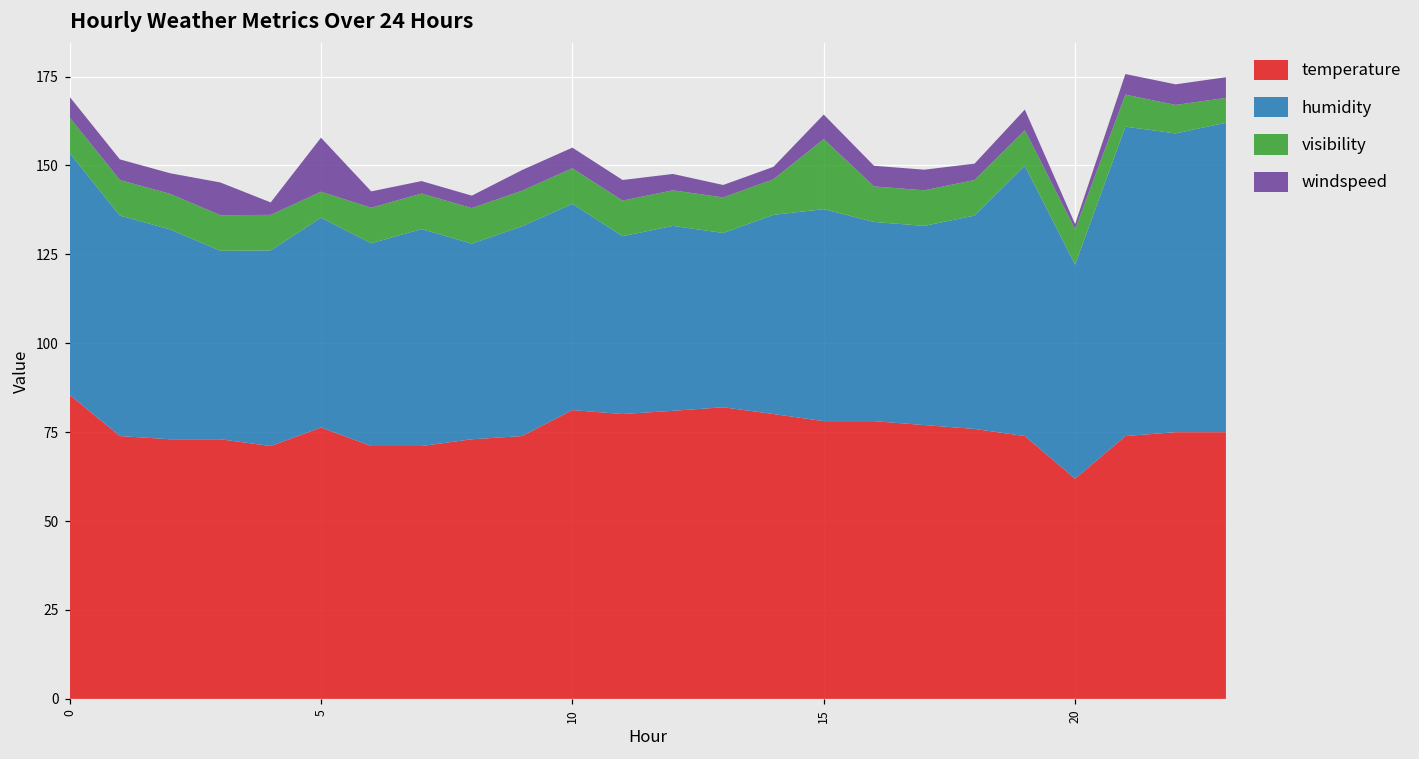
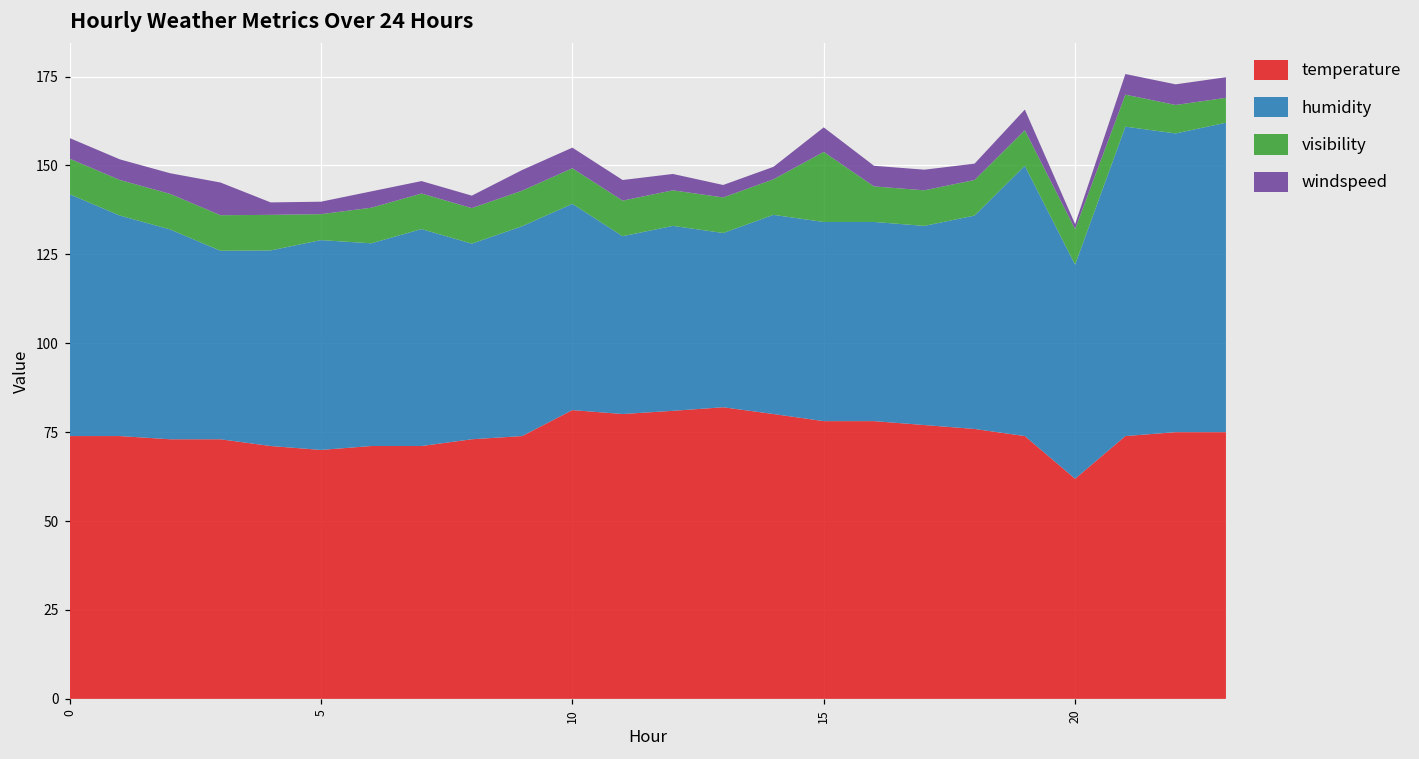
temperature, 0: 86 -> 74
temperature, 5: 76 -> 70
windspeed, 5: 15 -> 4
humidity, 15: 60 -> 56
